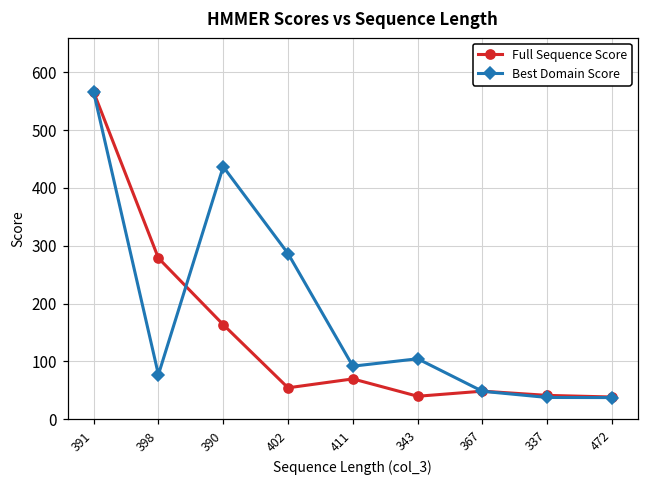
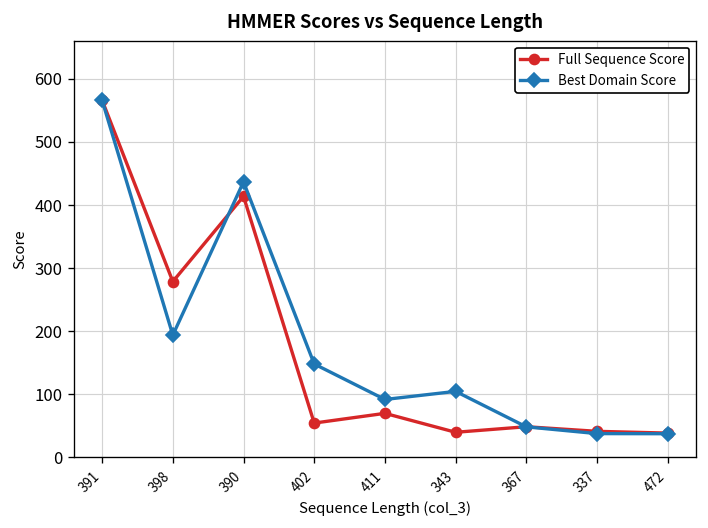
Best Domain Score, 398: 80 -> 190
Full Sequence Score, 390: 160 -> 410
Best Domain Score, 402: 290 -> 150
